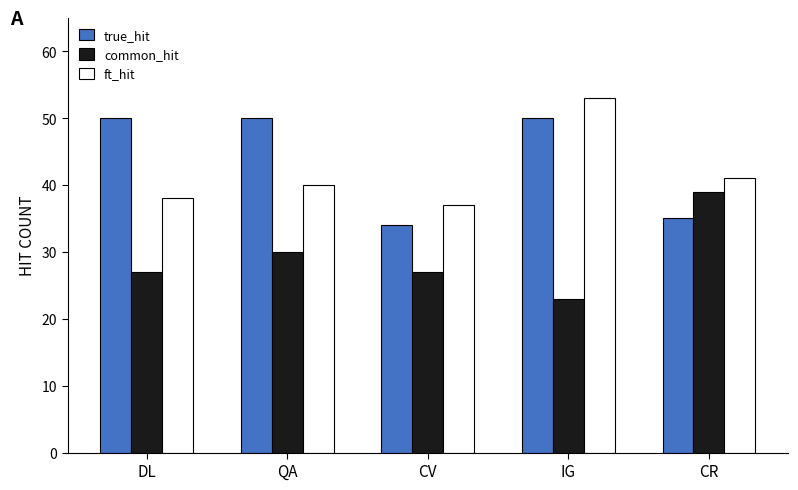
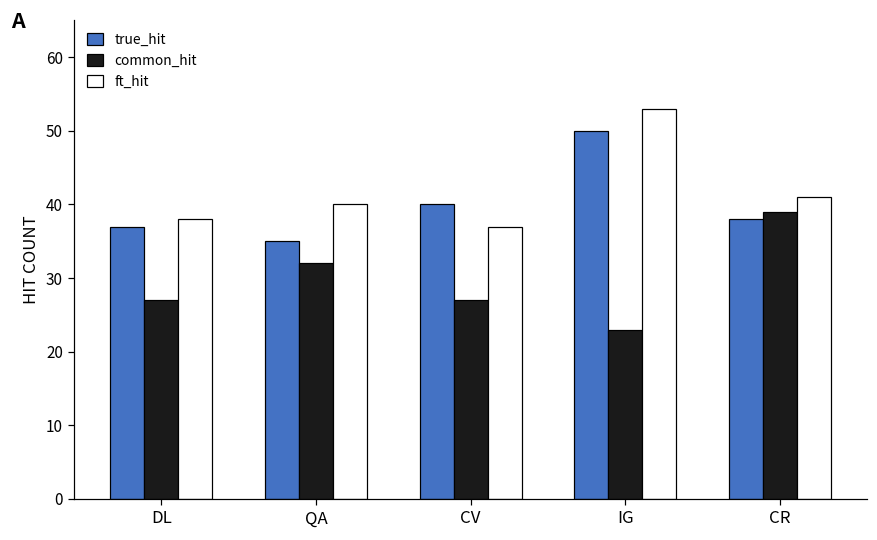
true_hit, DL: 50 -> 37
true_hit, QA: 50 -> 35
common_hit, QA: 30 -> 32
true_hit, CV: 34 -> 40
true_hit, CR: 35 -> 38
